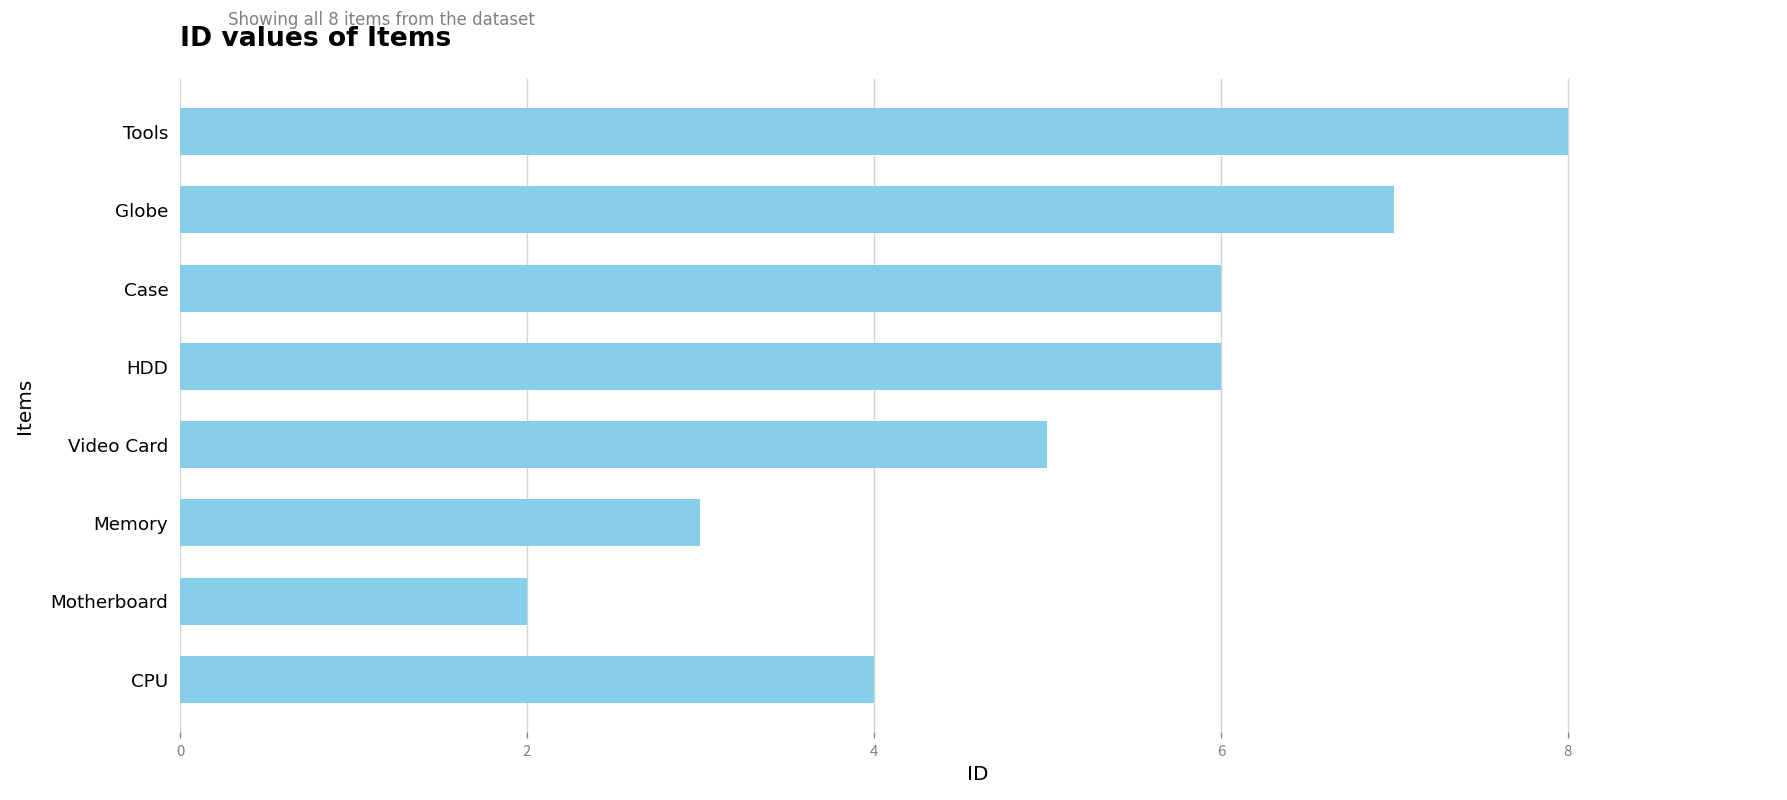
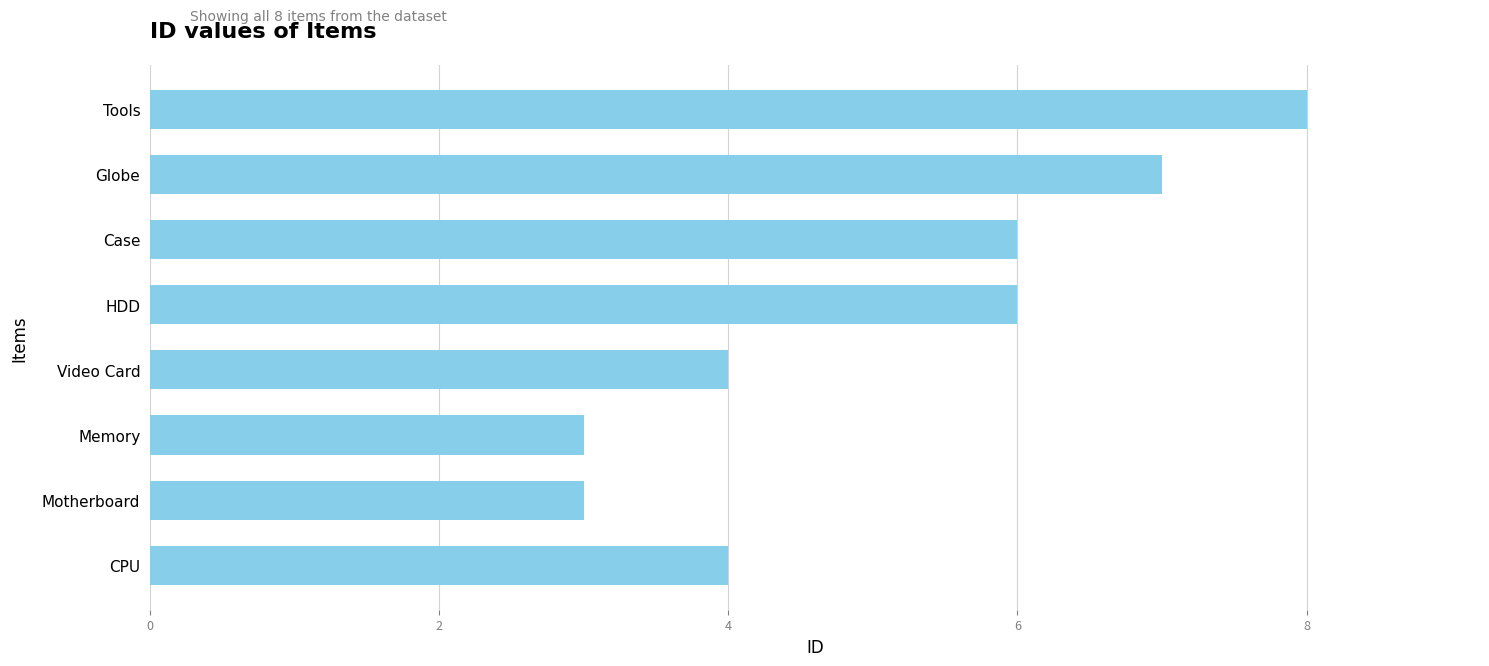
Video Card: 5 -> 4
Motherboard: 2 -> 3
